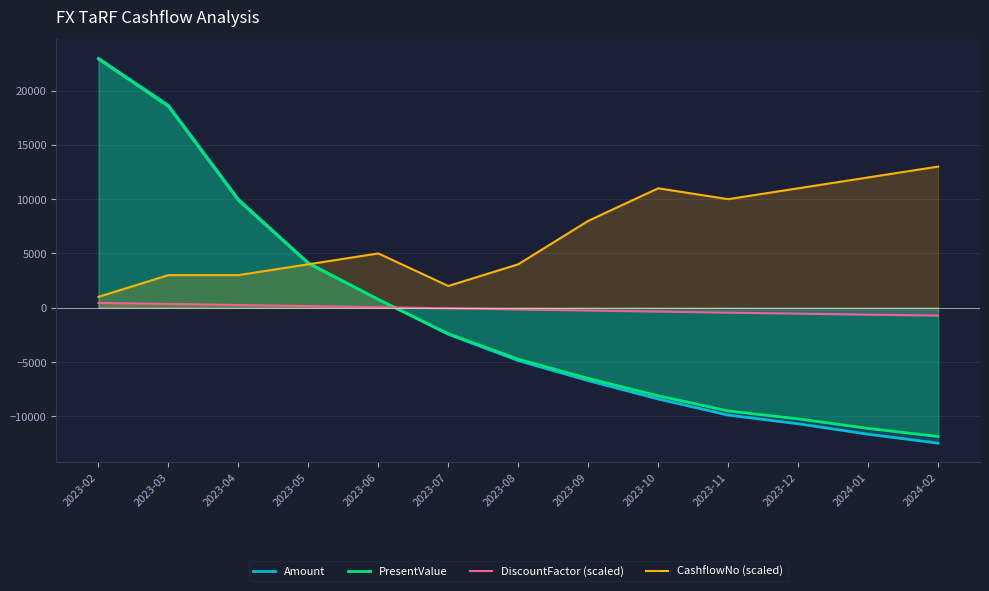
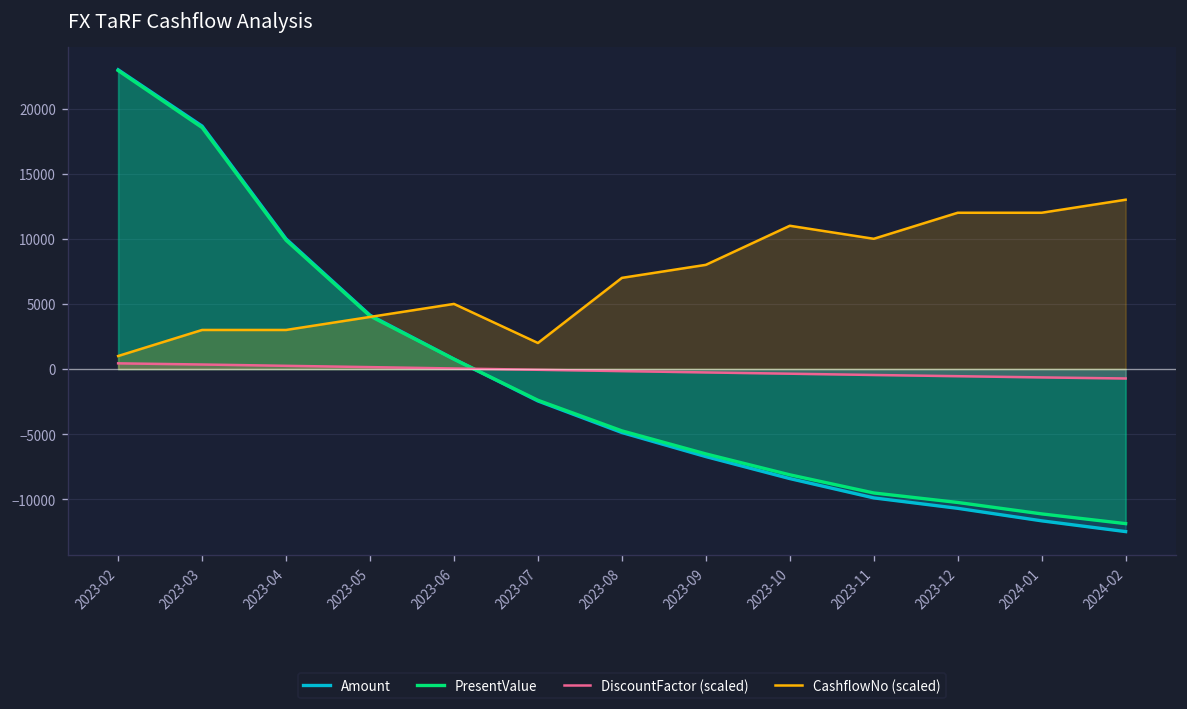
CashflowNo (scaled), 2023-08: 4000 -> 7000
CashflowNo (scaled), 2023-12: 11000 -> 12000
